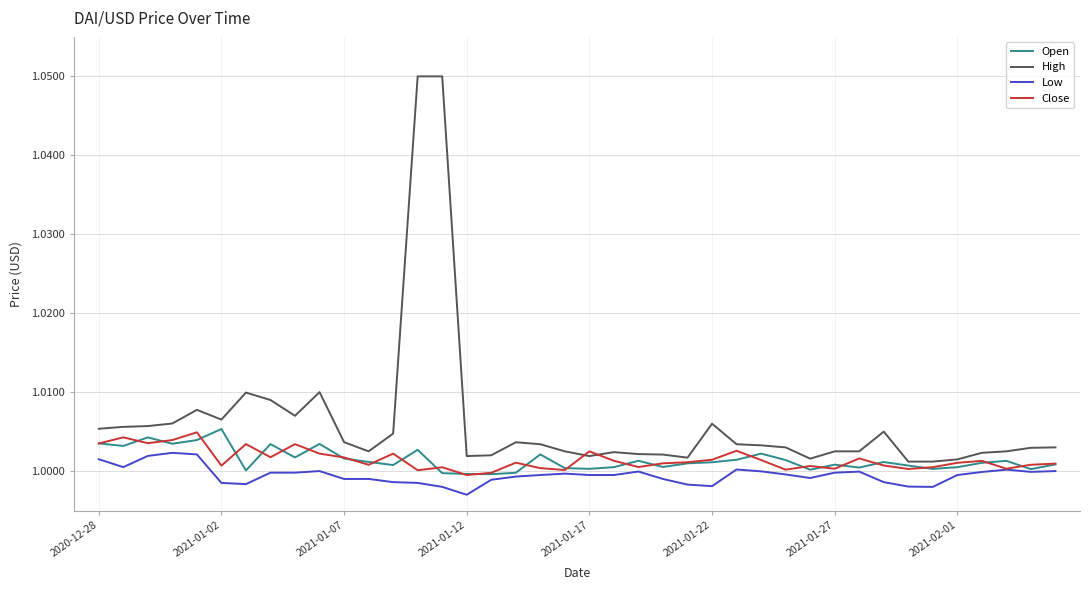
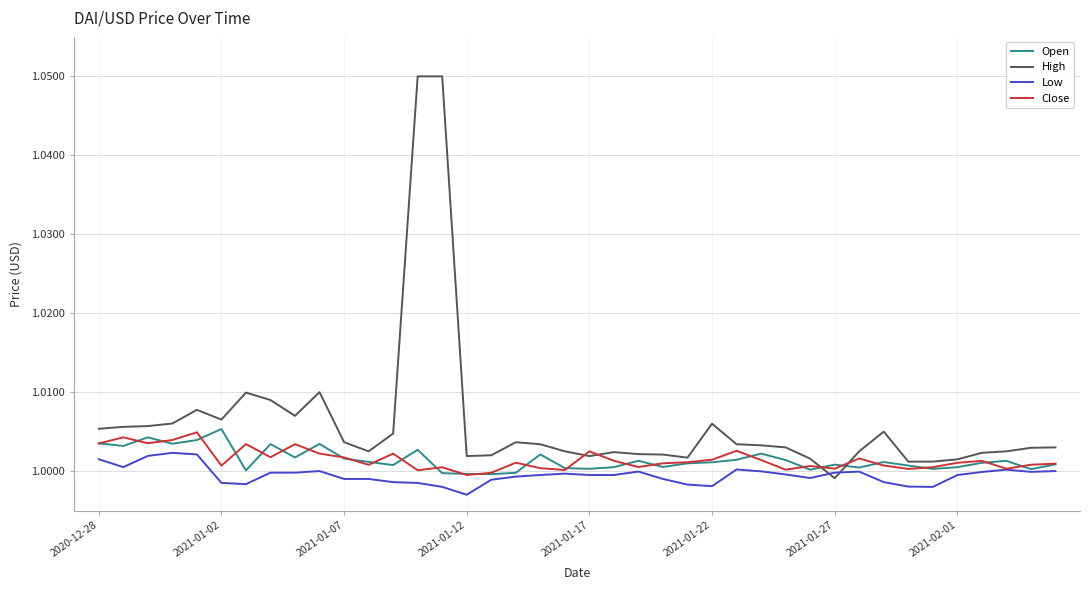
High, 2021-01-27: 1.003 -> 0.999
